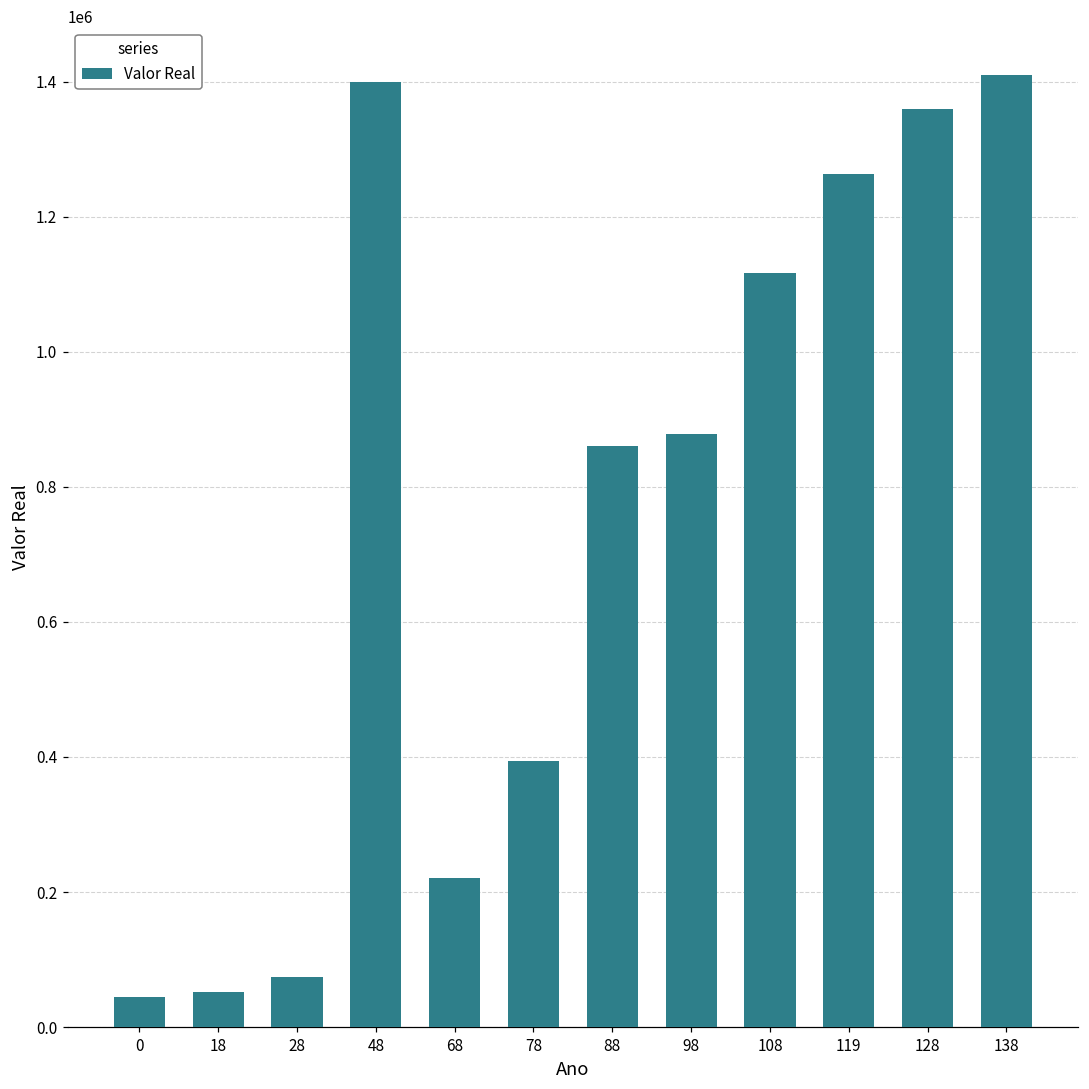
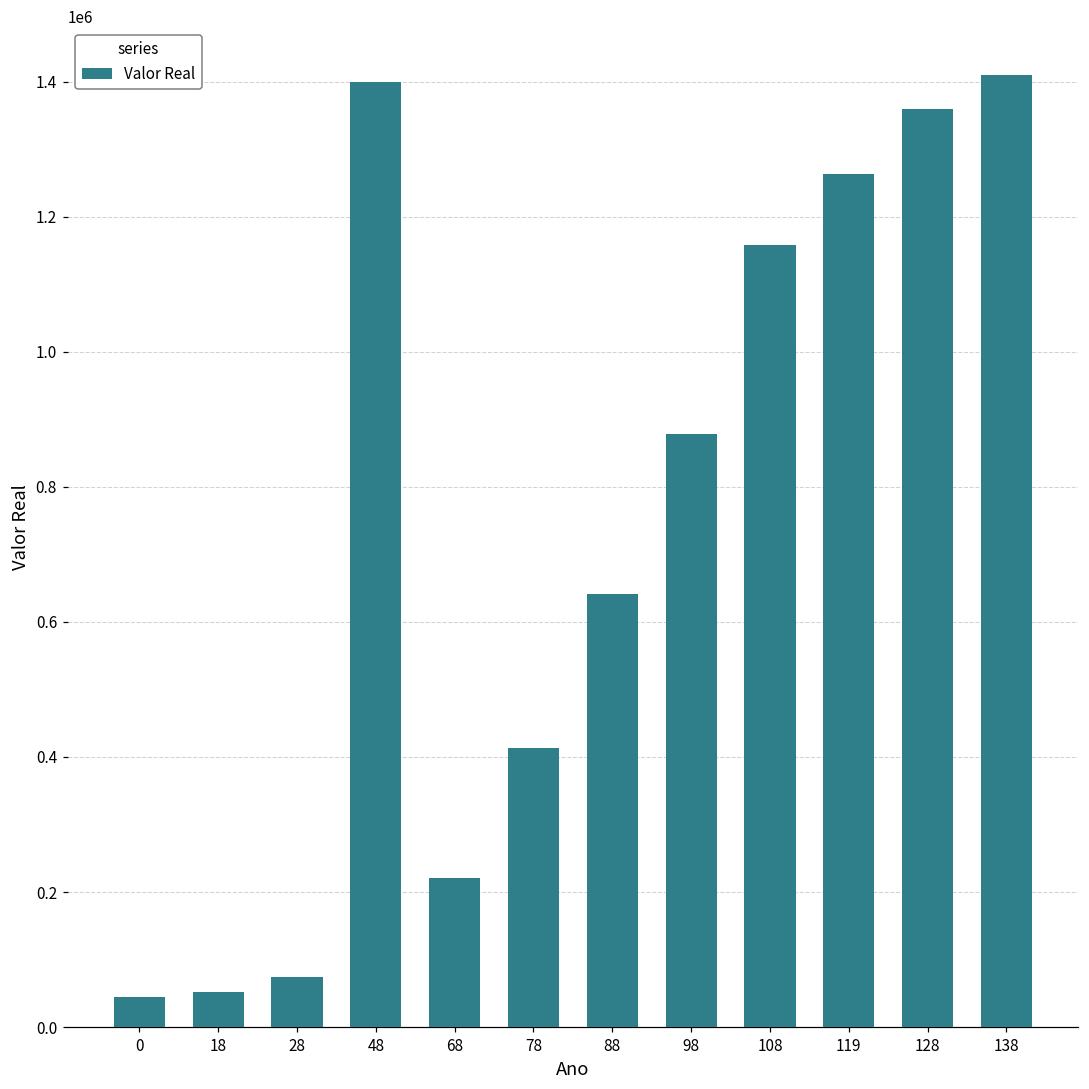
78: 390000 -> 410000
88: 860000 -> 640000
108: 1120000 -> 1160000
